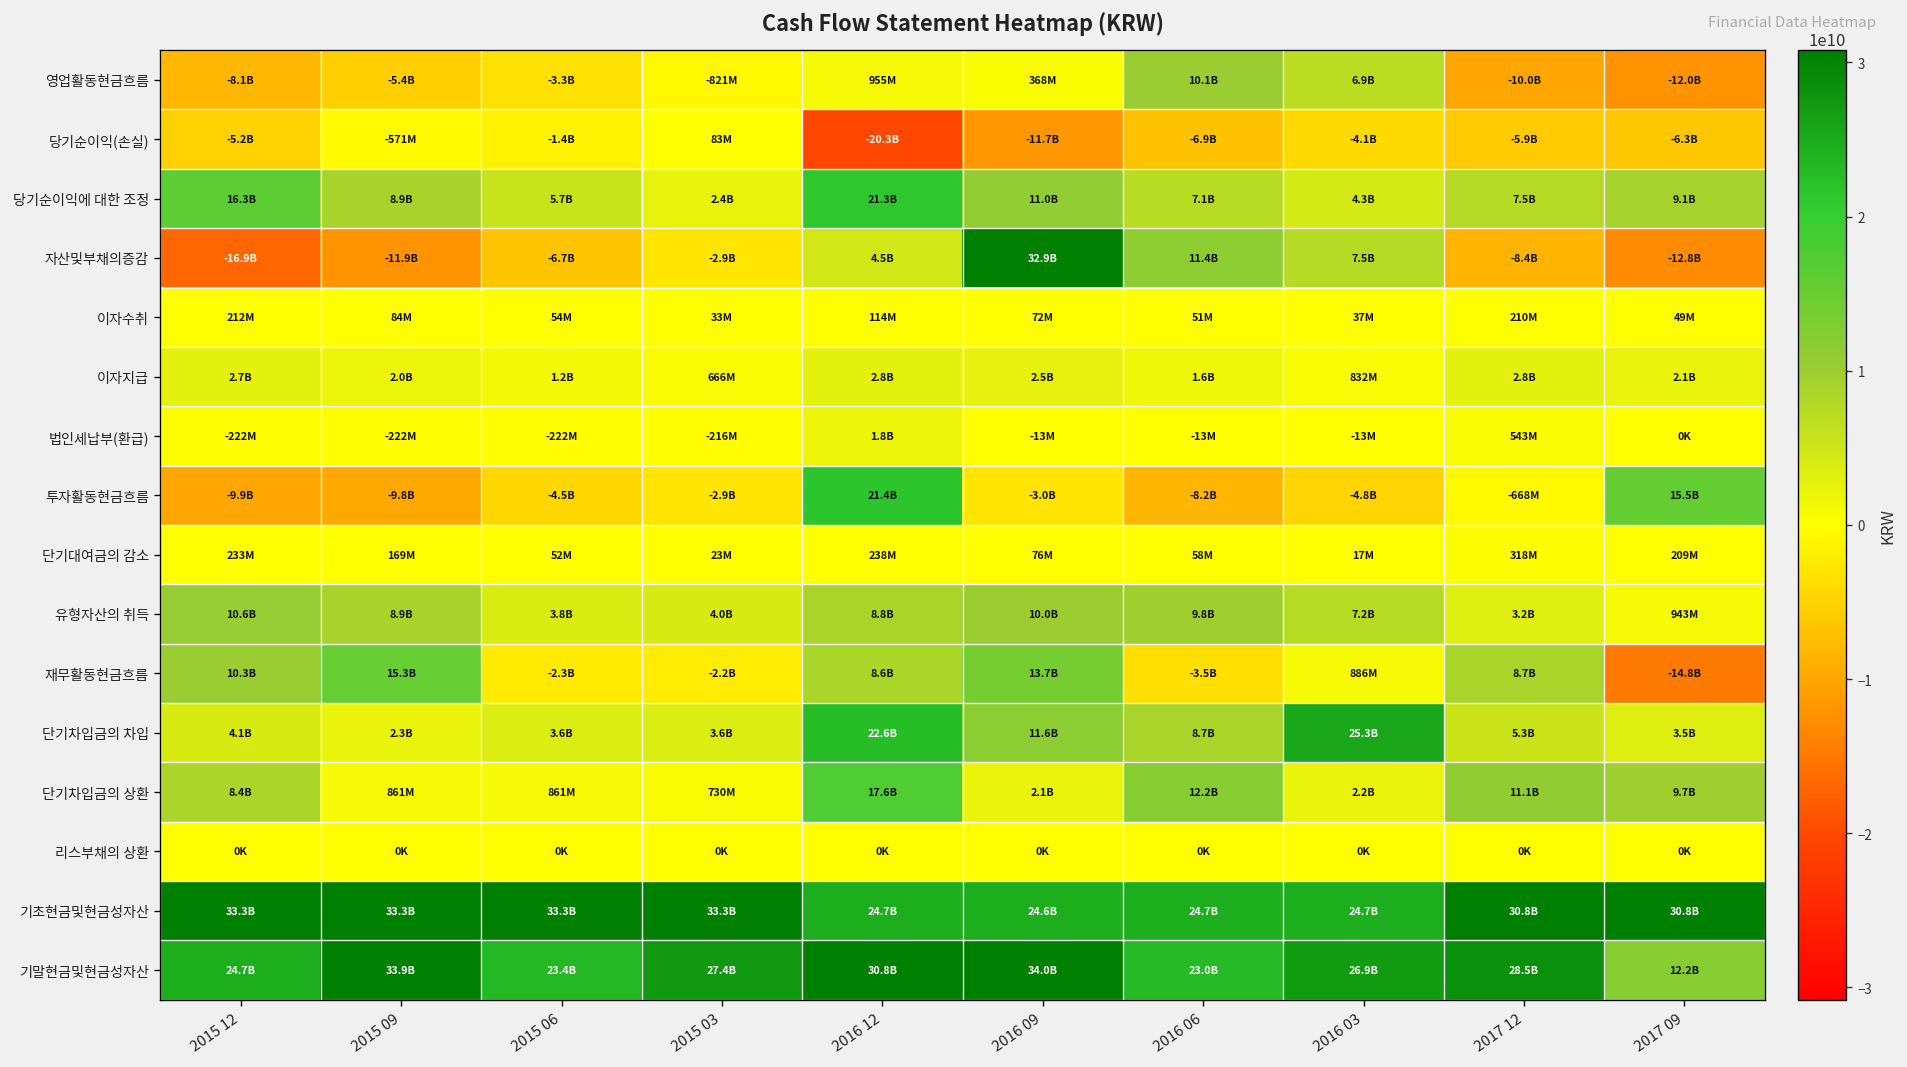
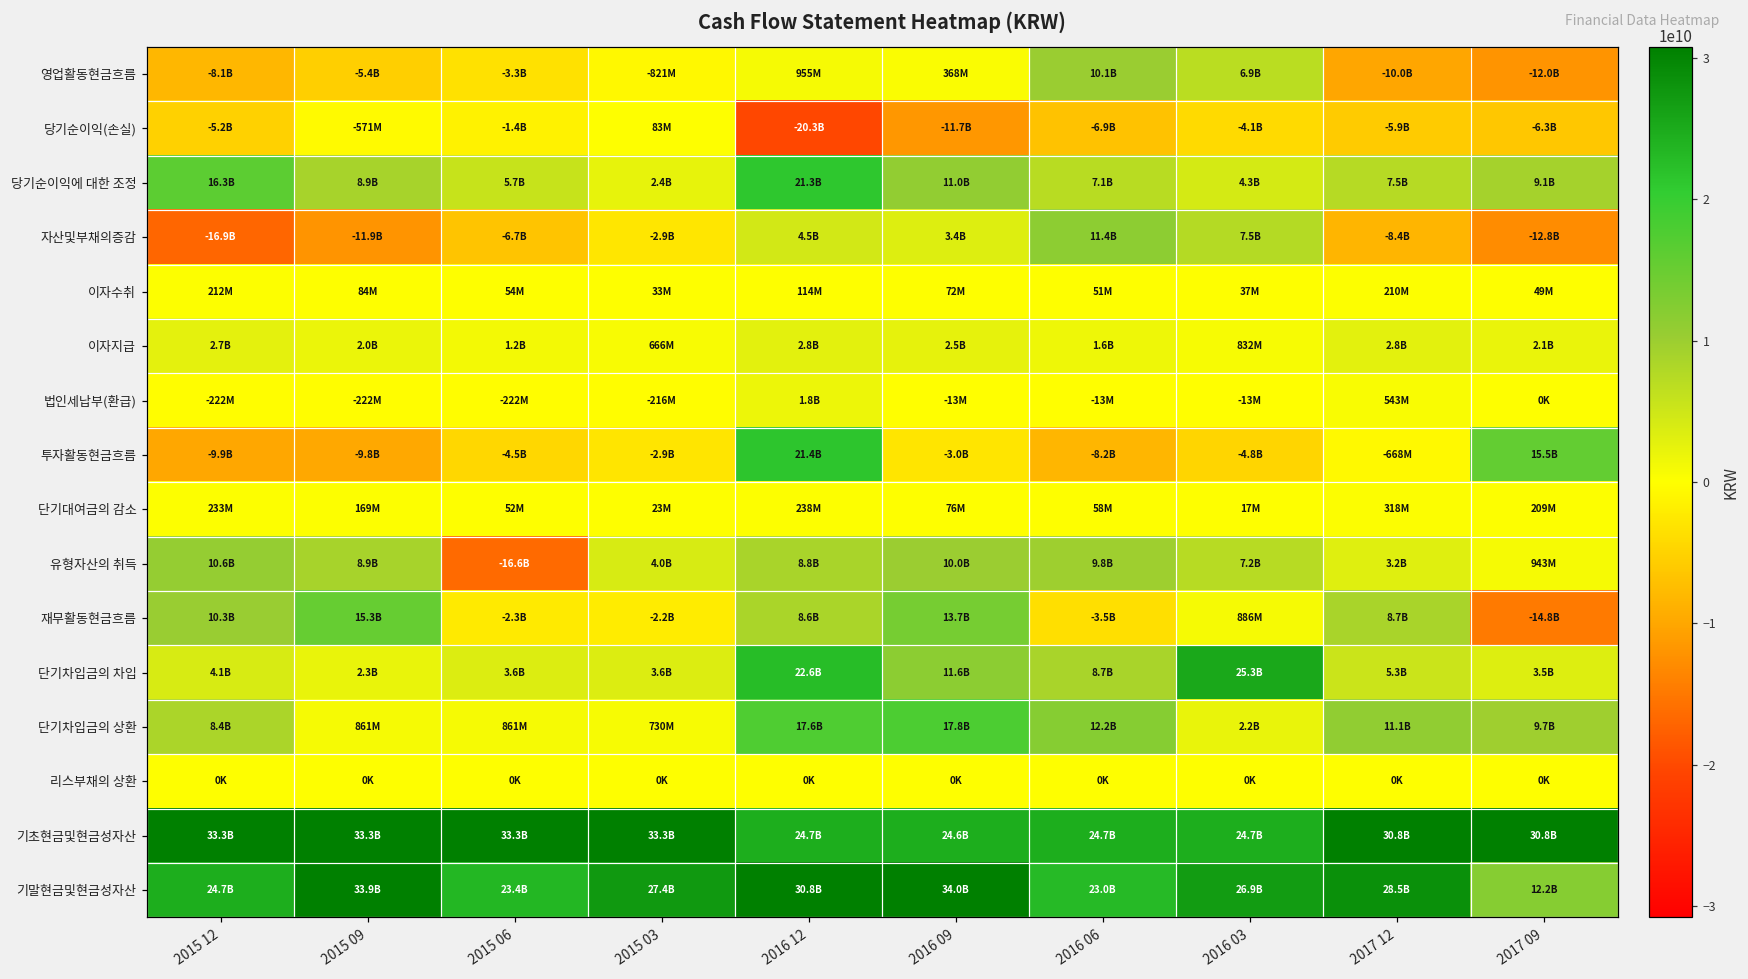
자산및부채의증감, 2016 09: 32.9B -> 3.4B
유형자산의 취득, 2015 06: 3.8B -> -16.6B
단기차입금의 상환, 2016 09: 2.1B -> 17.8B
